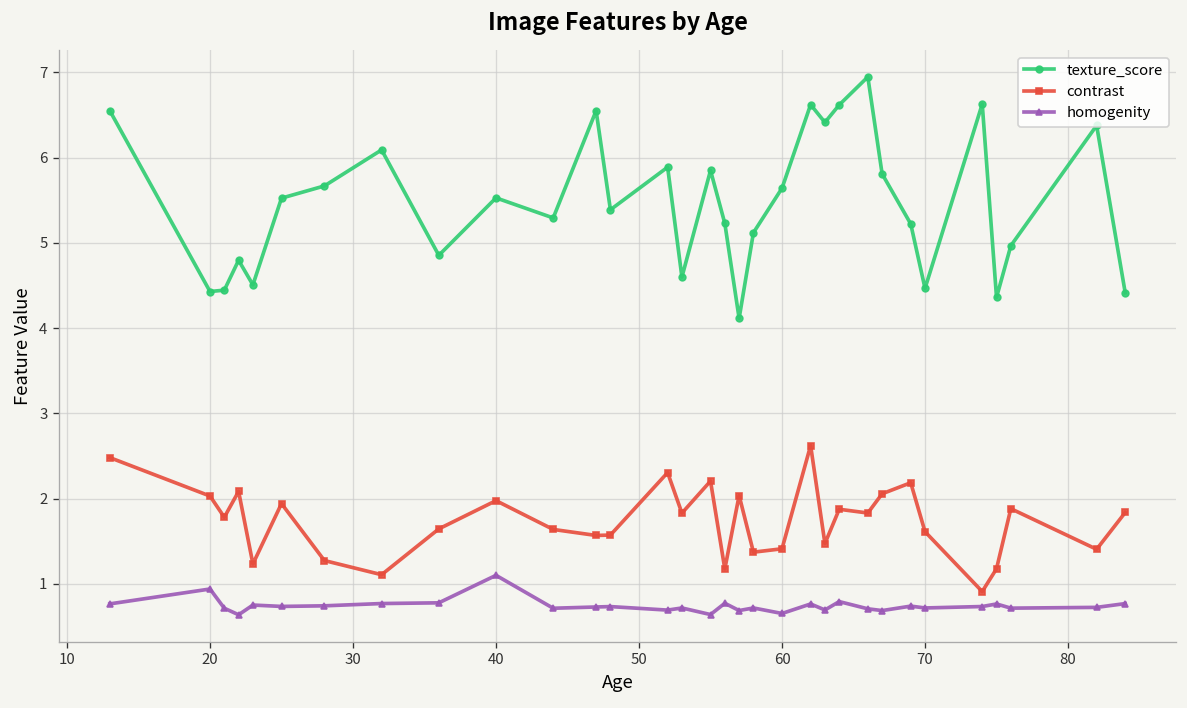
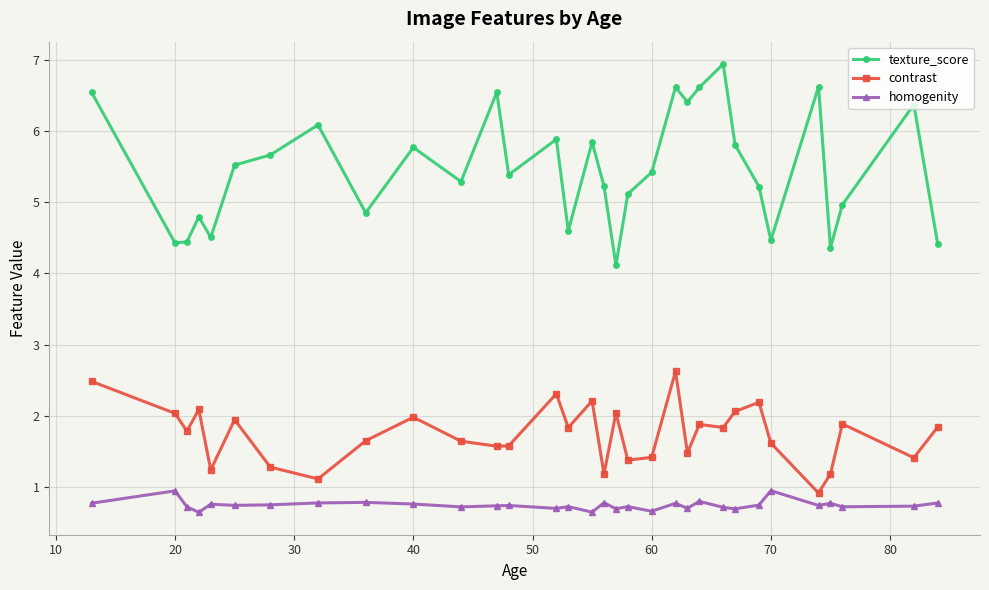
texture_score, 40: 5.5 -> 5.8
homogenity, 40: 1.1 -> 0.8
texture_score, 60: 5.6 -> 5.4
homogenity, 70: 0.7 -> 0.9
